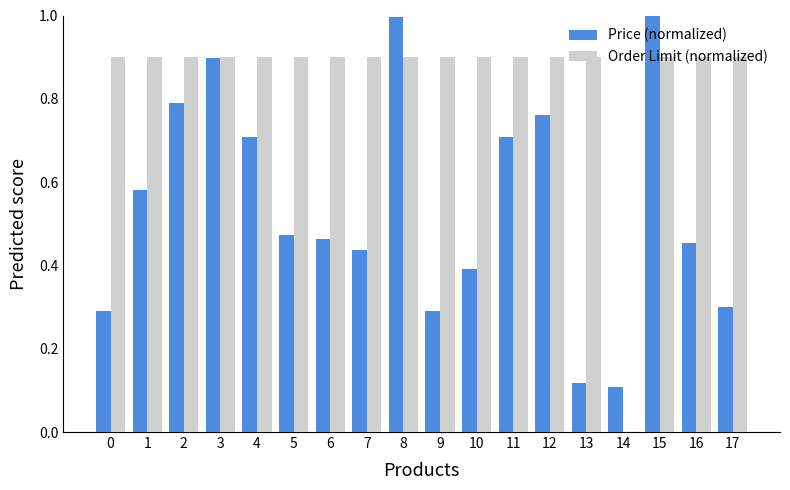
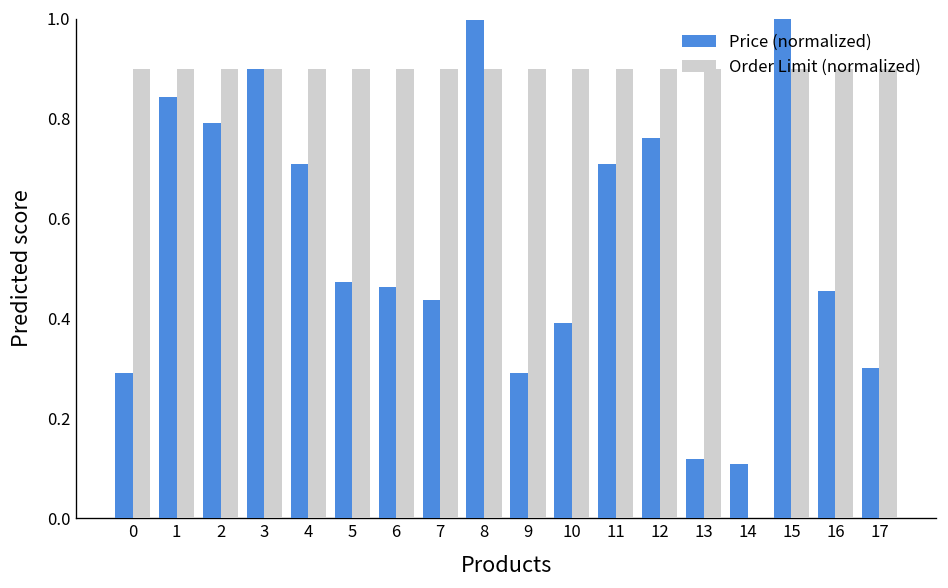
Price (normalized), 1: 0.58 -> 0.84
